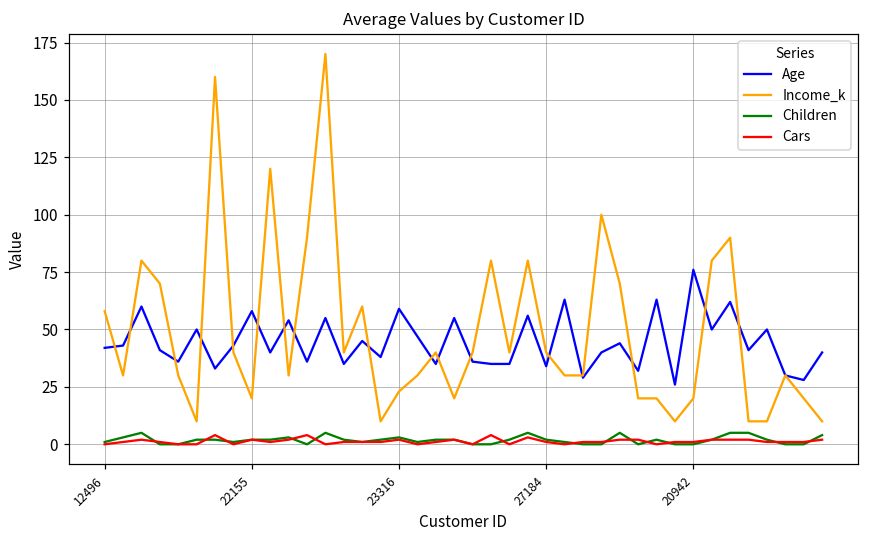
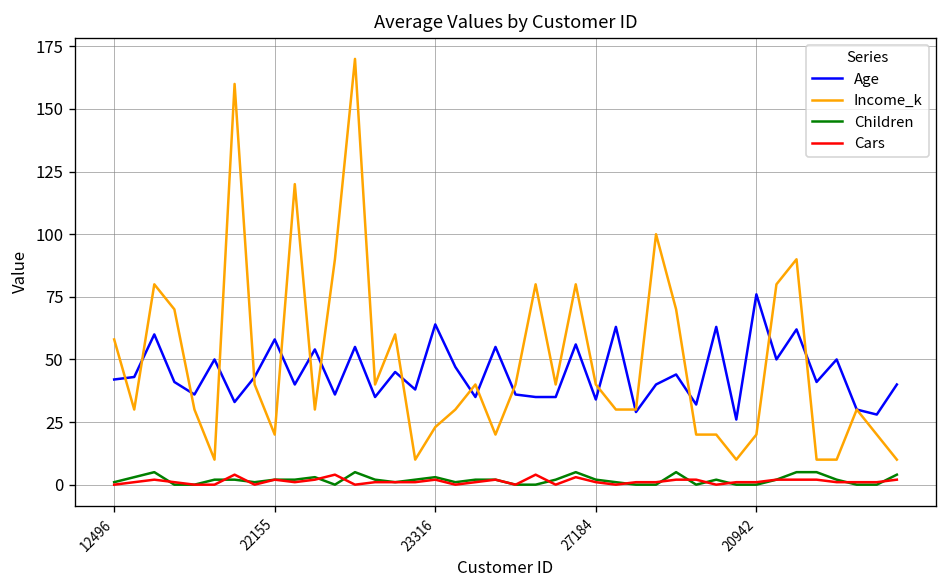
Age, 23316: 59 -> 64
